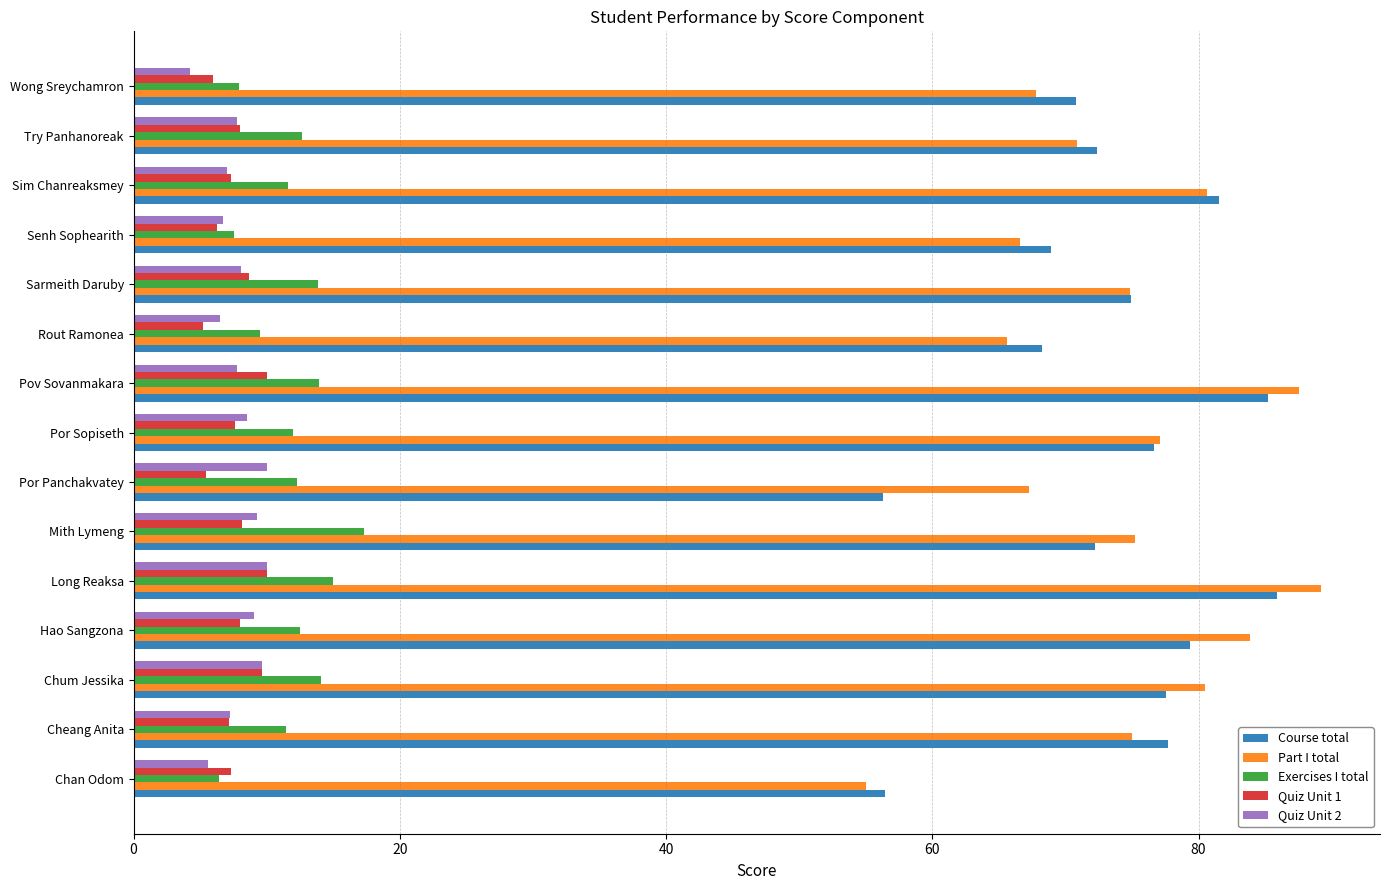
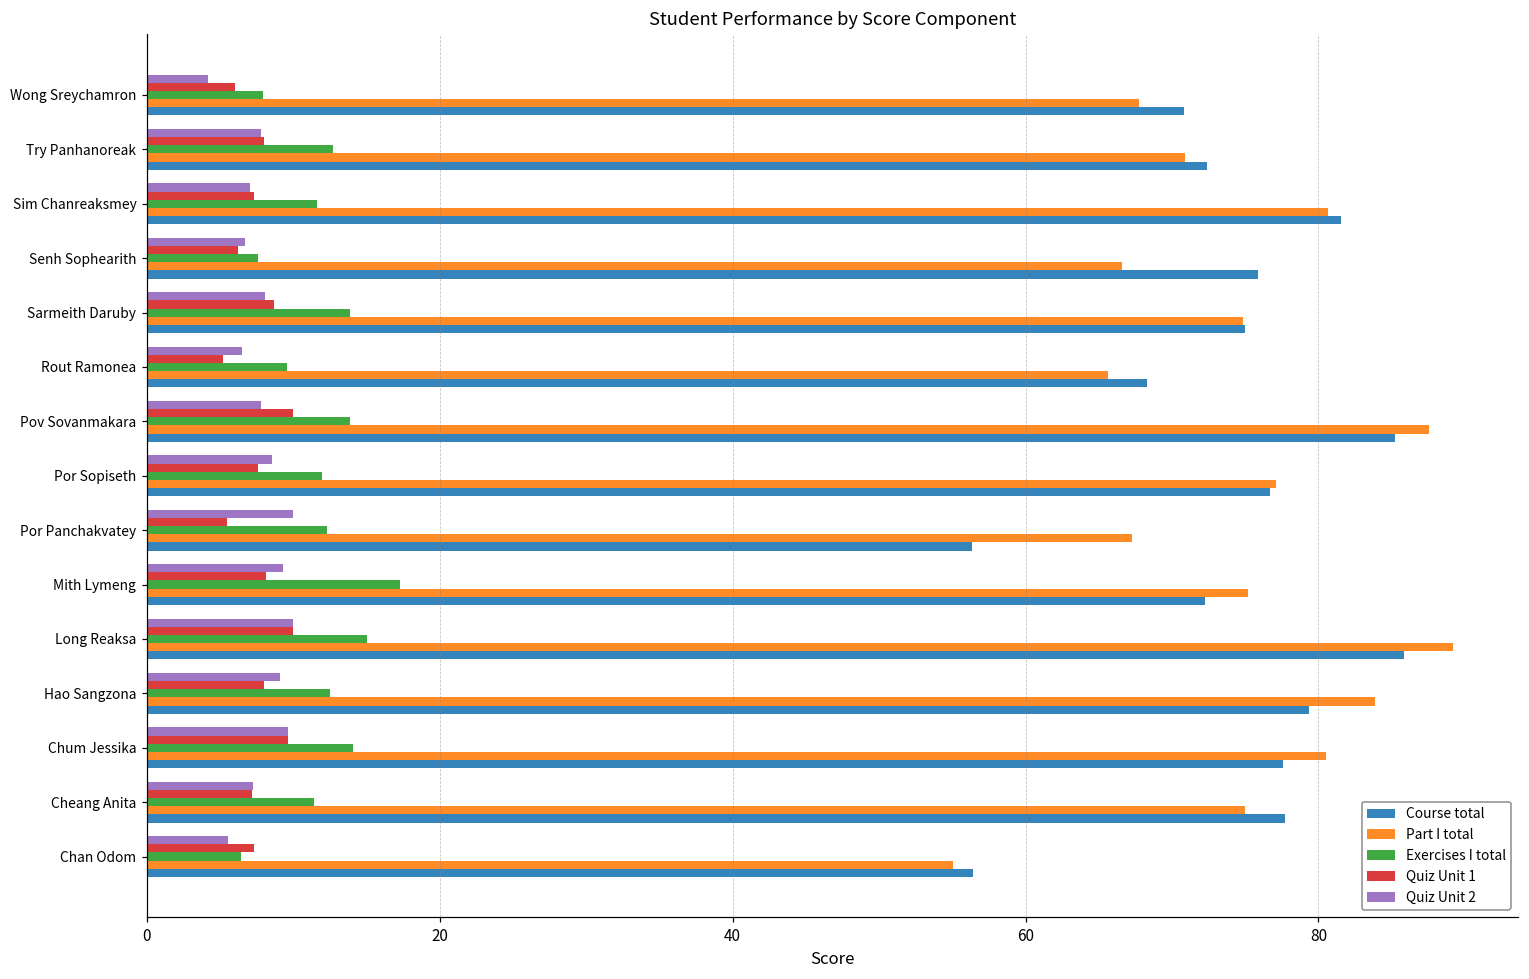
Course total, Senh Sophearith: 68.9 -> 75.8
